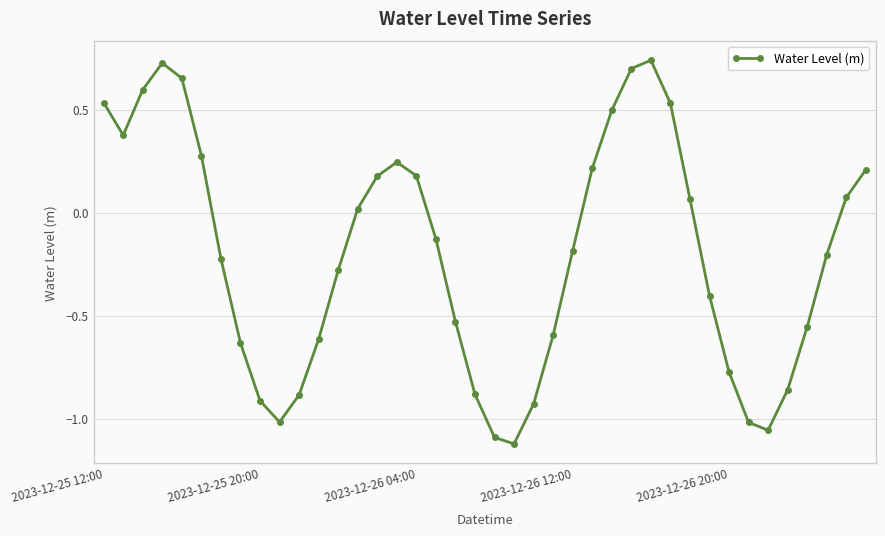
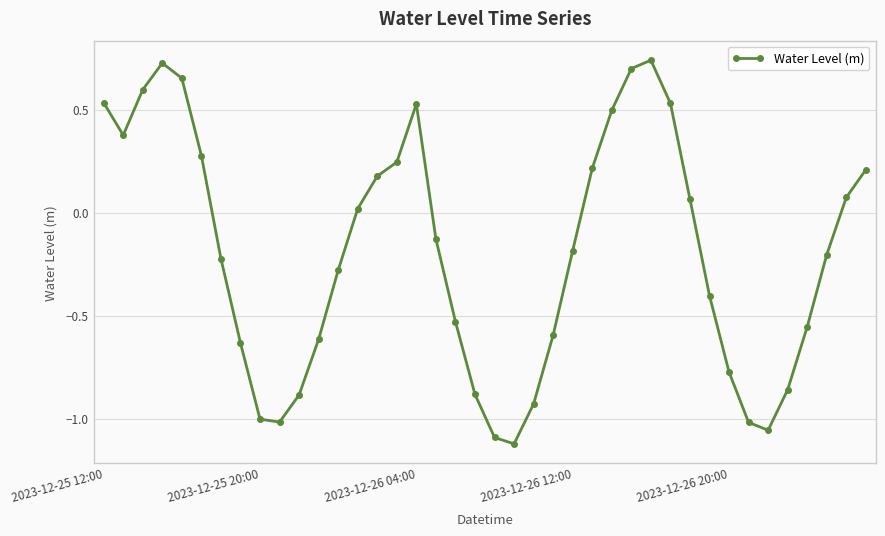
2023-12-25 20:00: -0.91 -> -1.00
2023-12-26 04:00: 0.18 -> 0.53
